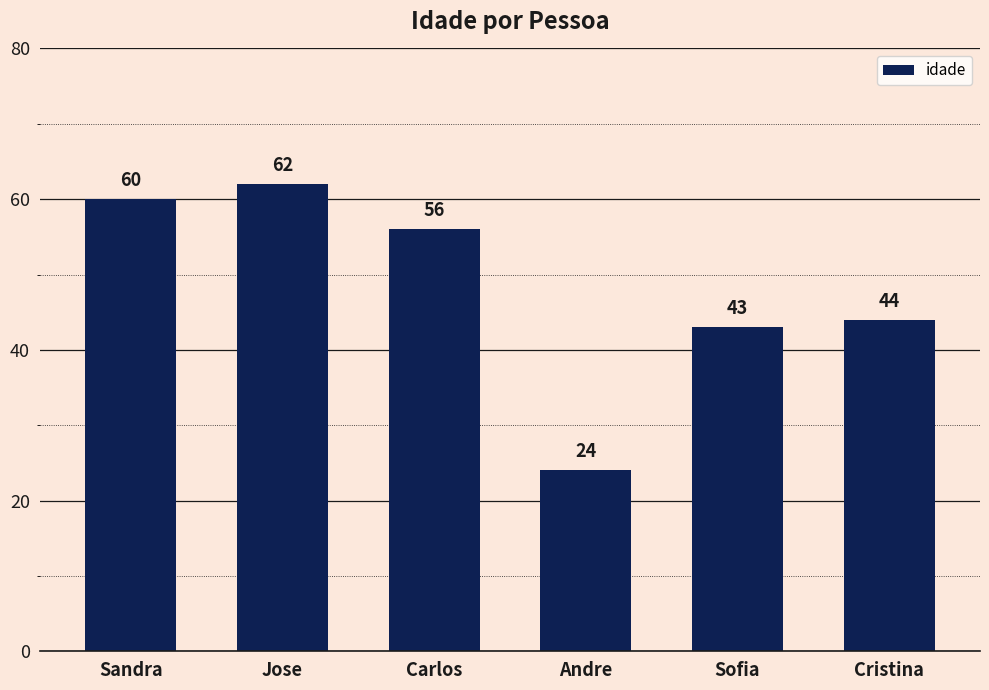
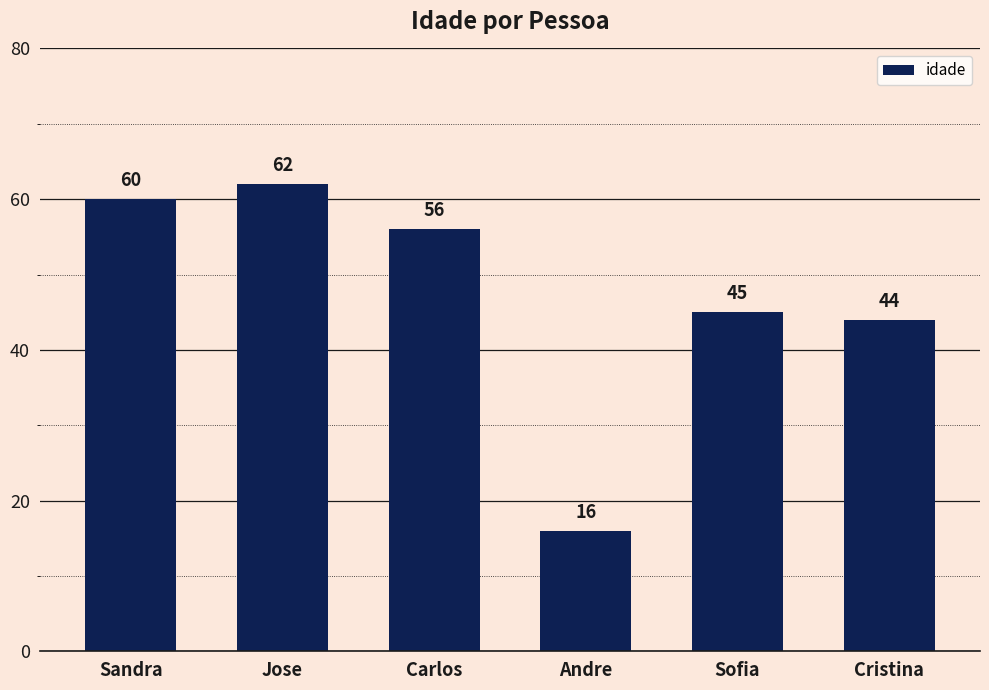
Andre: 24 -> 16
Sofia: 43 -> 45
